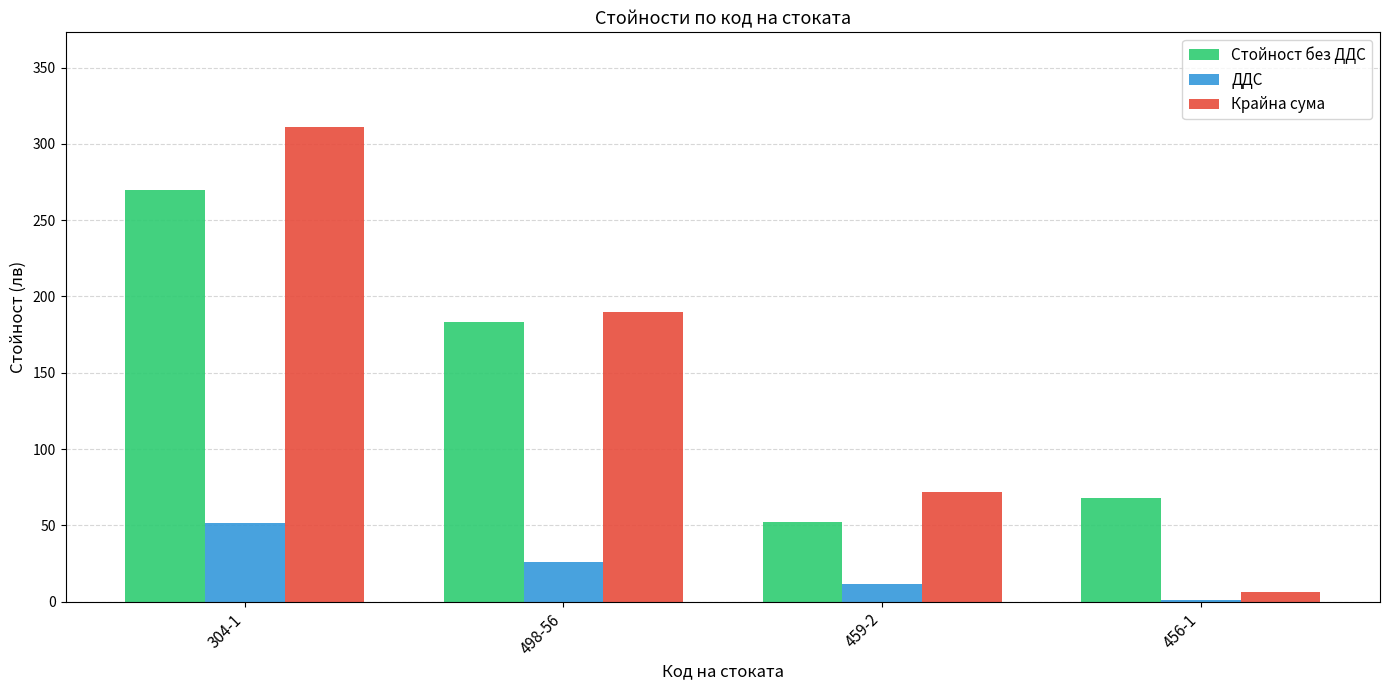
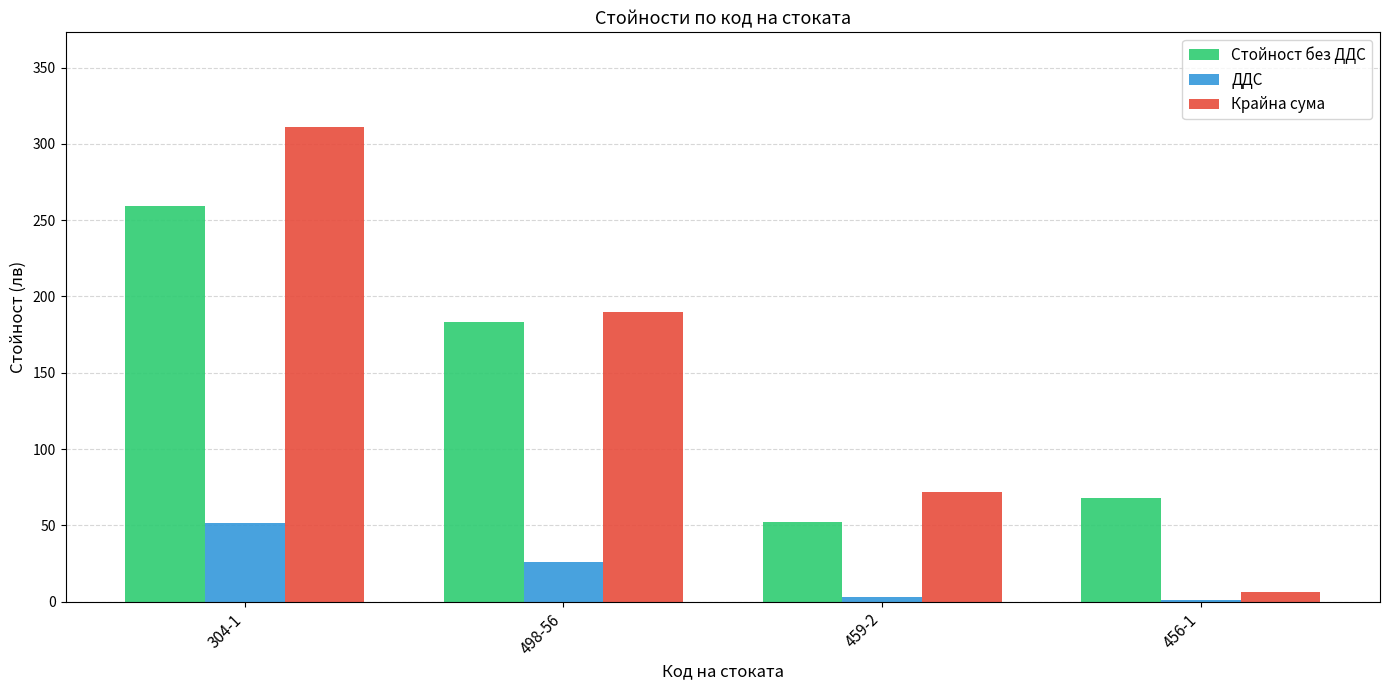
Стойност без ДДС, 304-1: 270 -> 259
ДДС, 459-2: 12 -> 3
